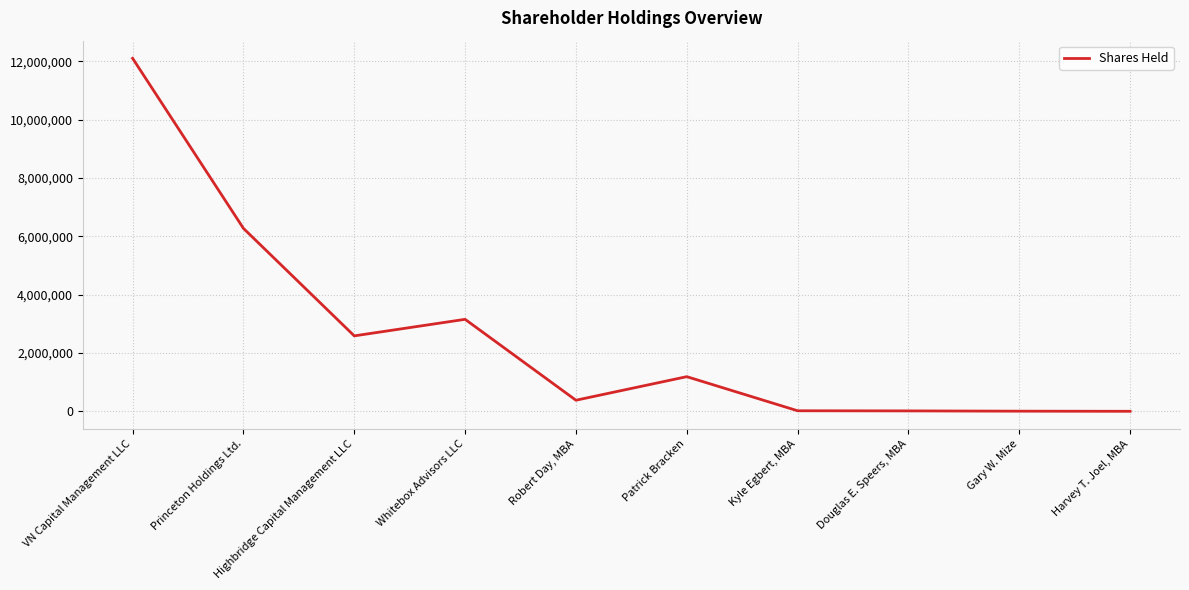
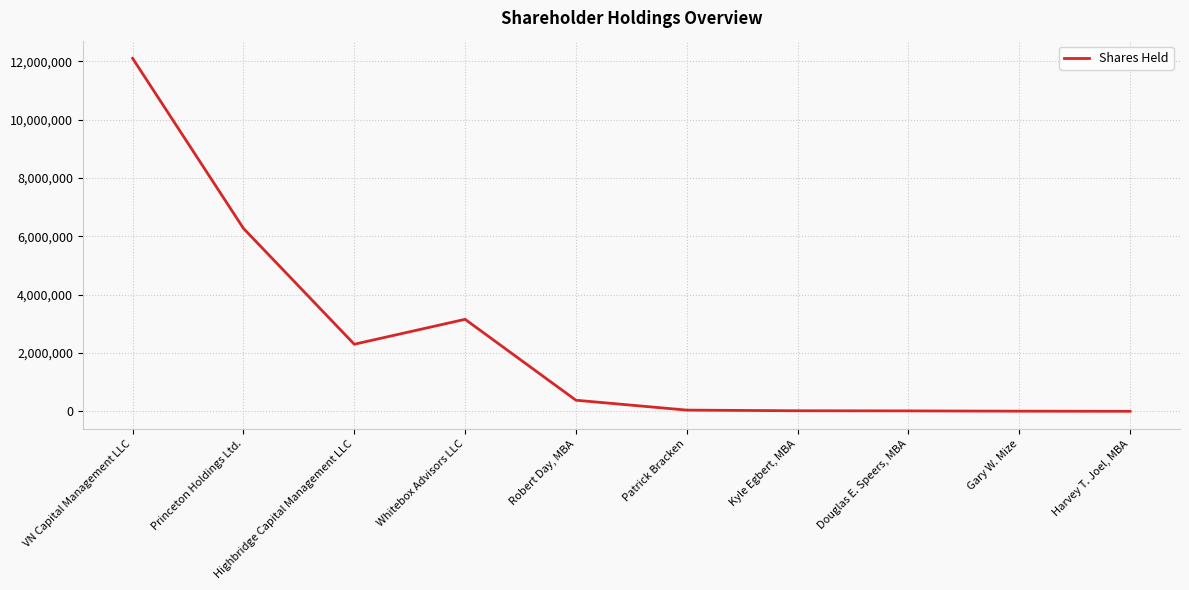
Highbridge Capital Management LLC: 2,600,000 -> 2,300,000
Patrick Bracken: 1,200,000 -> 0
